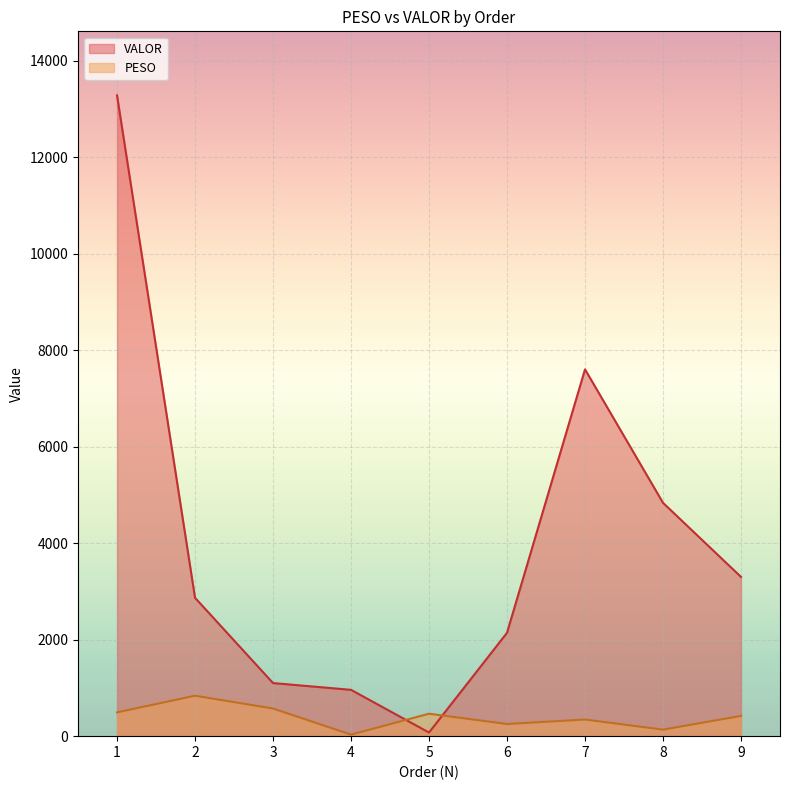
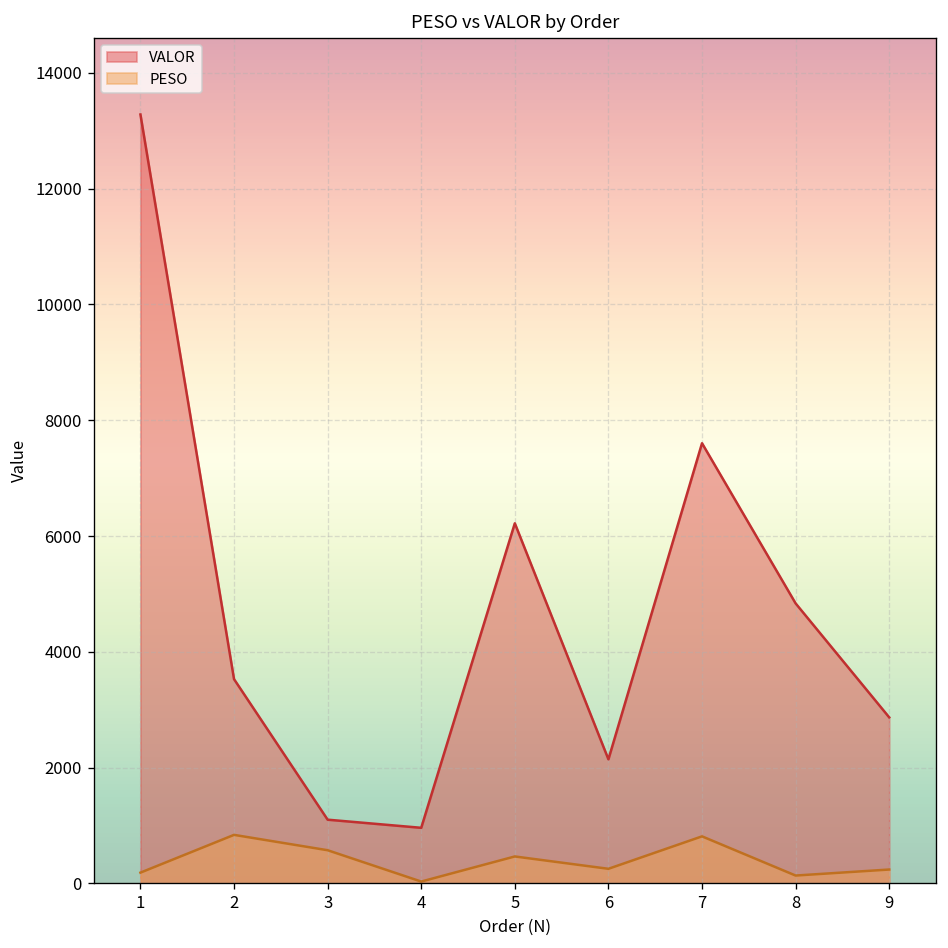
PESO, 1: 500 -> 200
VALOR, 2: 2900 -> 3500
VALOR, 5: 100 -> 6200
PESO, 7: 300 -> 800
VALOR, 9: 3300 -> 2900
PESO, 9: 400 -> 200
